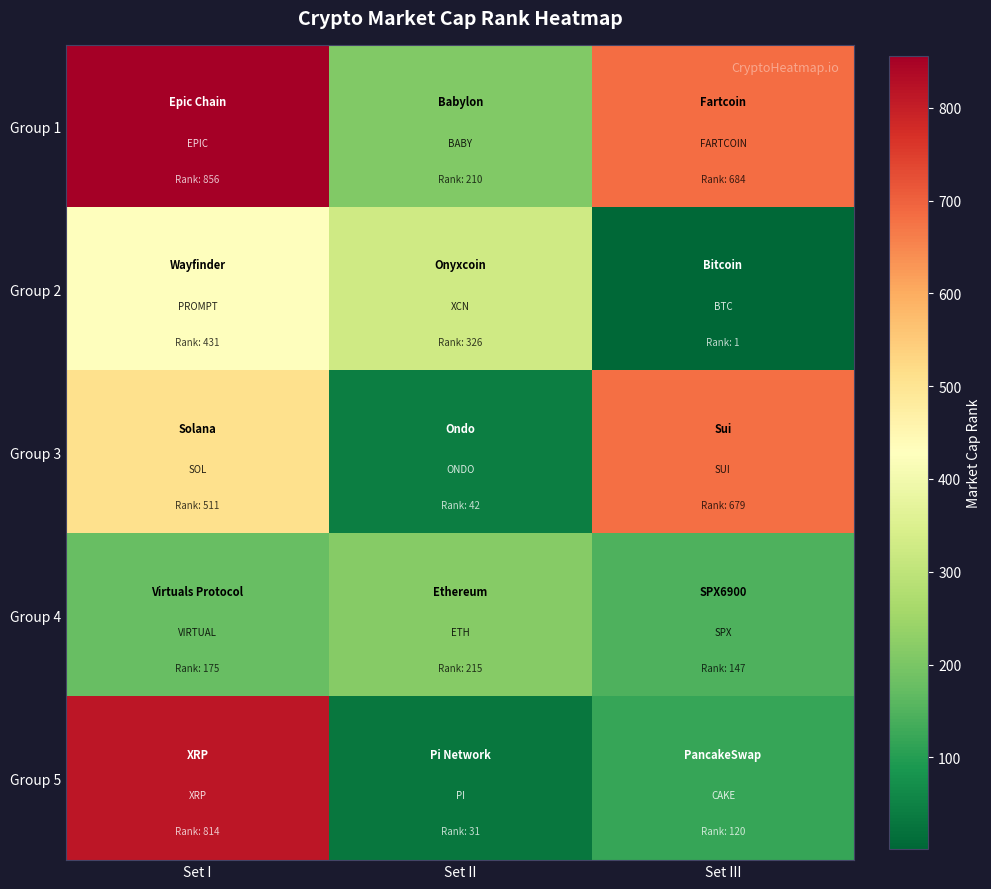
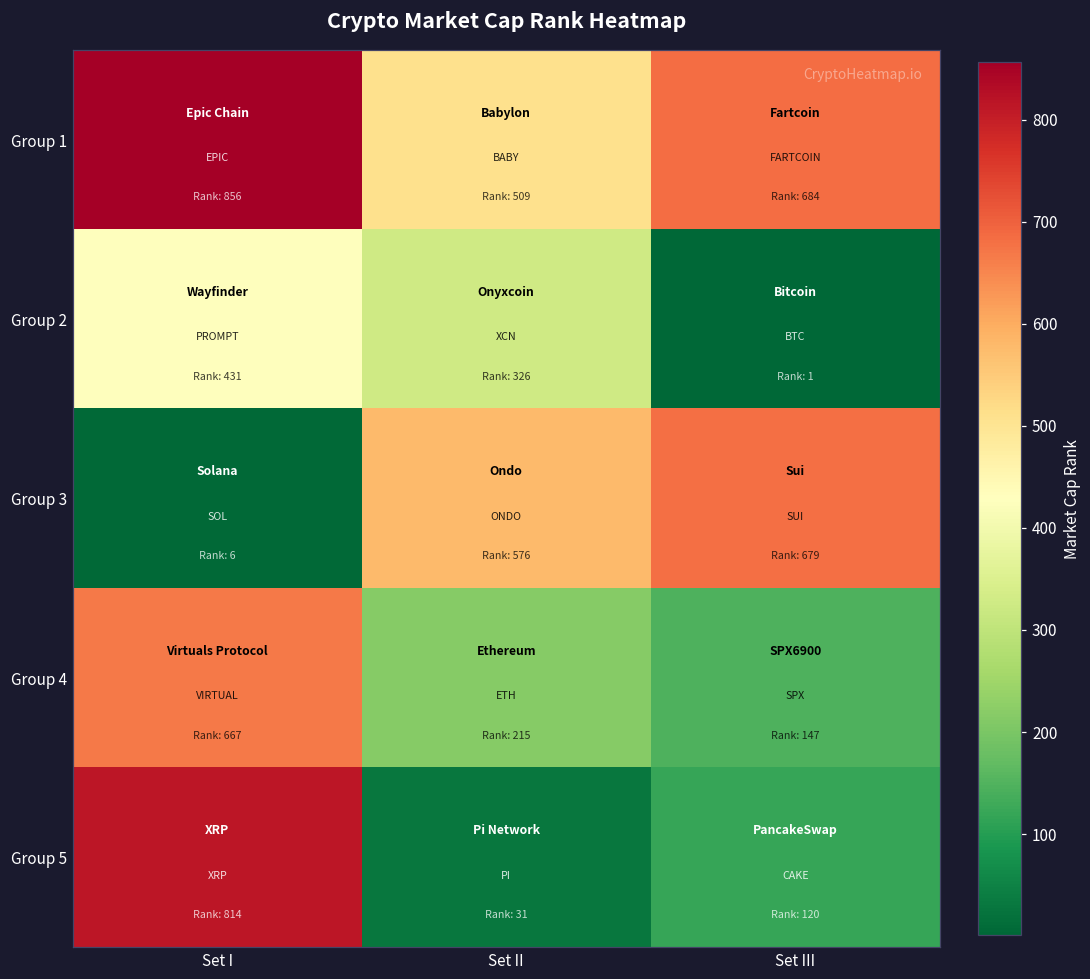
Group 1, Set II: 210 -> 509
Group 3, Set I: 511 -> 6
Group 3, Set II: 42 -> 576
Group 4, Set I: 175 -> 667
